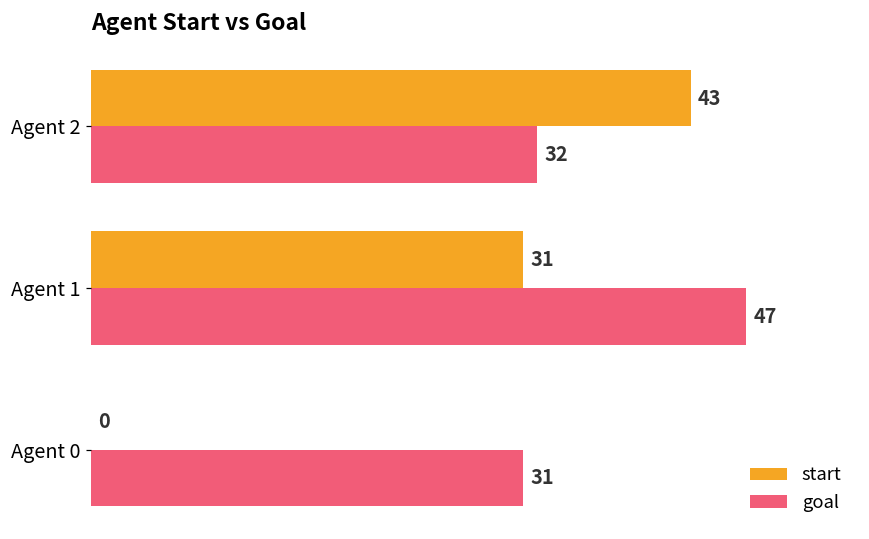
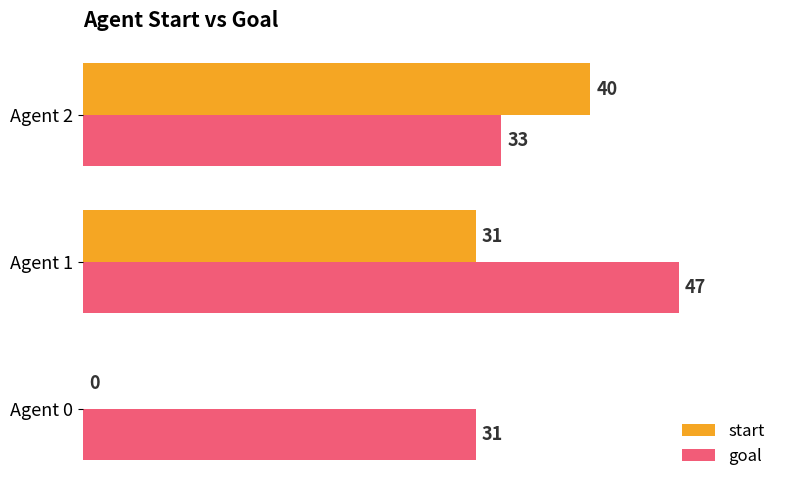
start, Agent 2: 43 -> 40
goal, Agent 2: 32 -> 33
